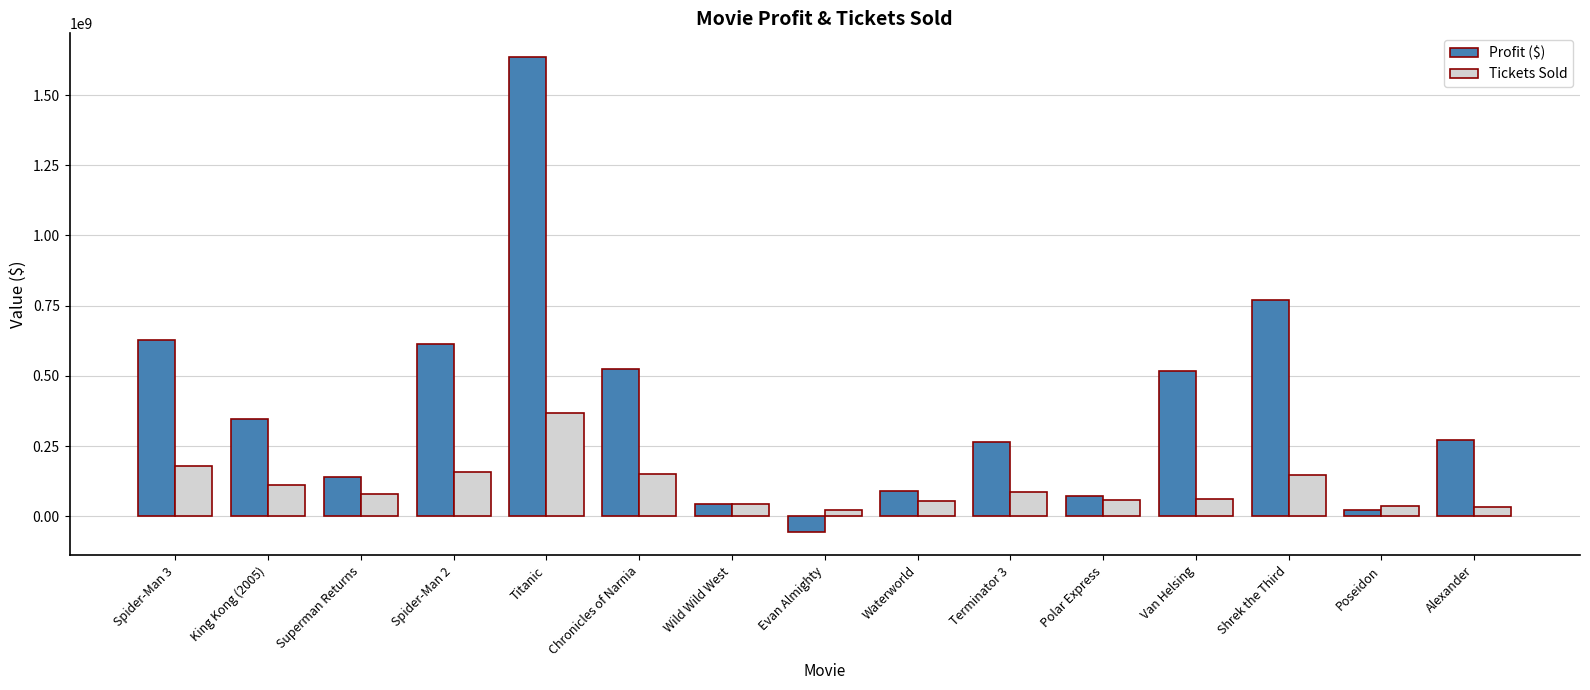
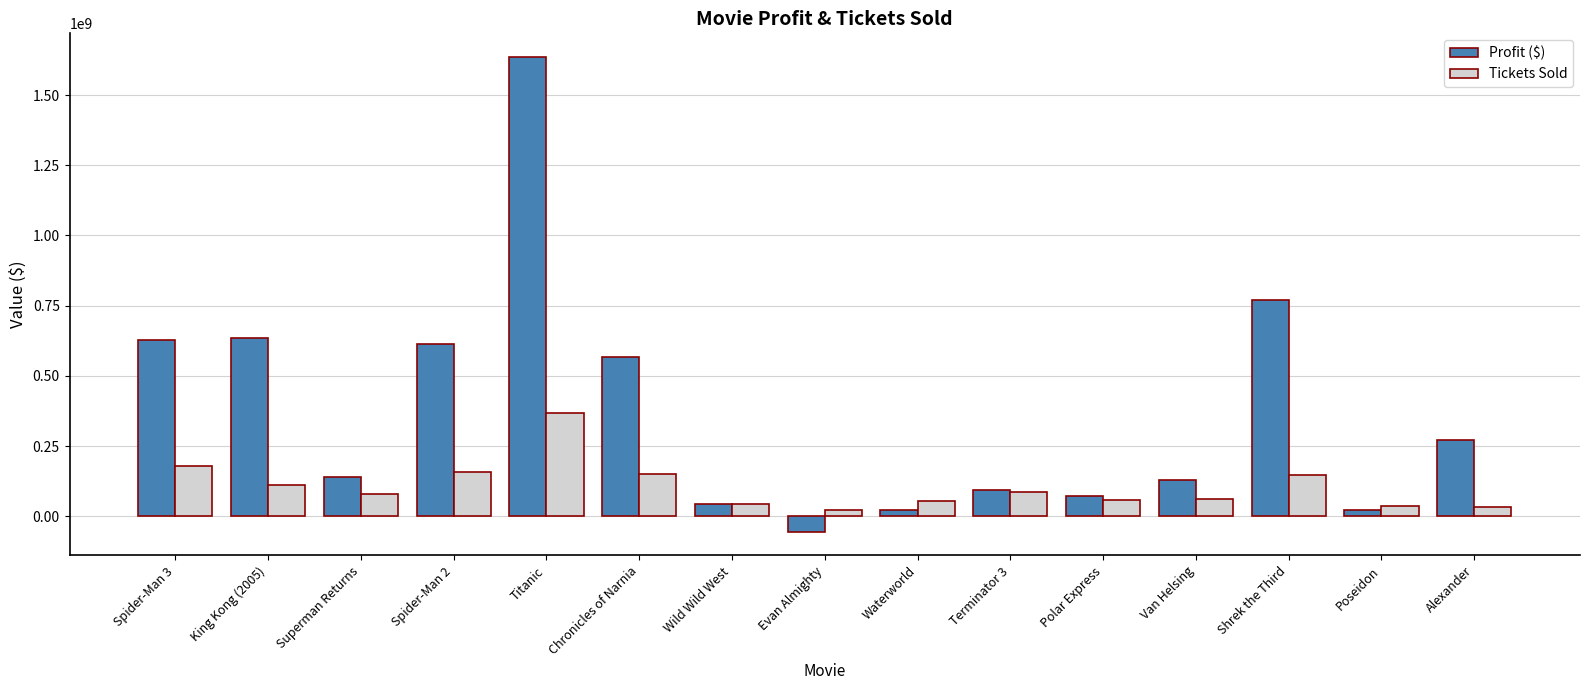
Profit ($), King Kong (2005): 350000000 -> 630000000
Profit ($), Chronicles of Narnia: 530000000 -> 570000000
Profit ($), Waterworld: 90000000 -> 20000000
Profit ($), Terminator 3: 260000000 -> 90000000
Profit ($), Van Helsing: 520000000 -> 130000000
